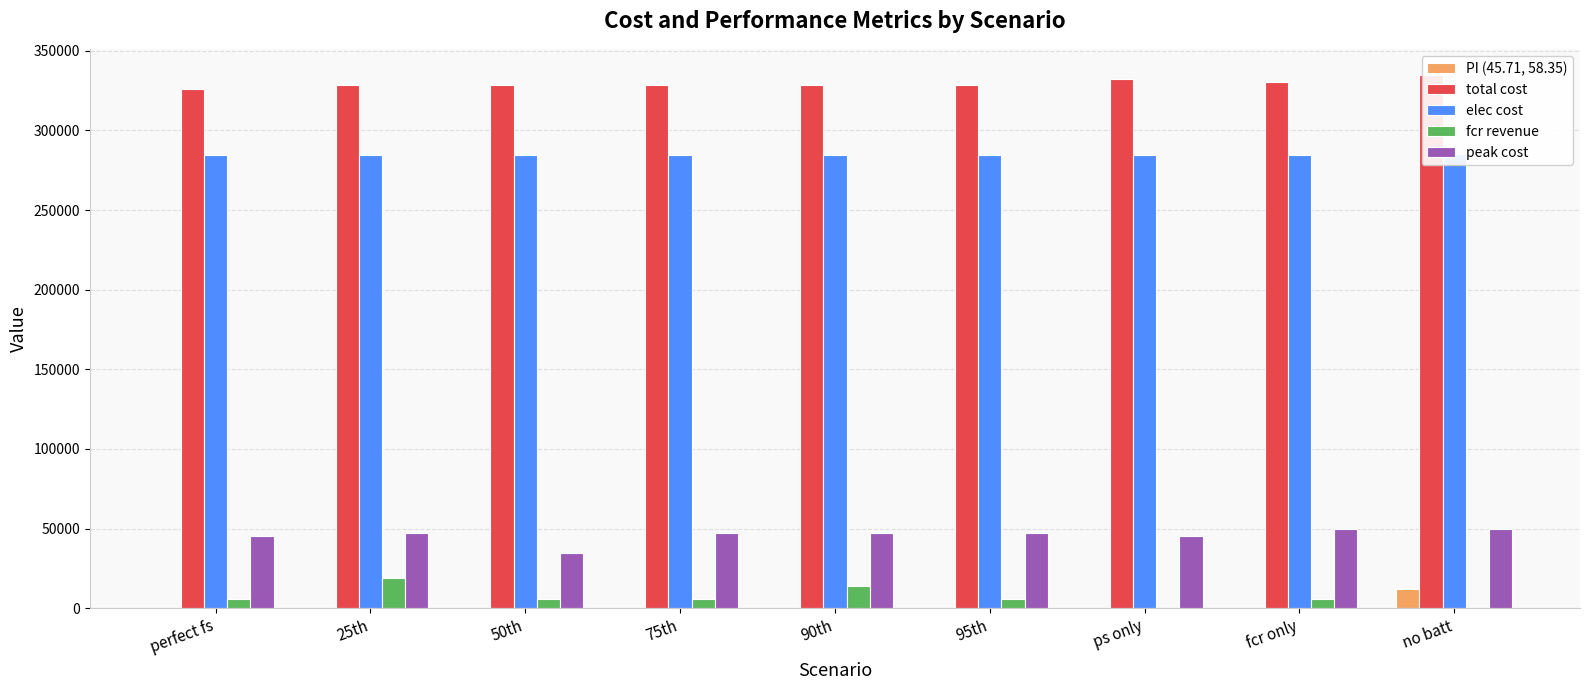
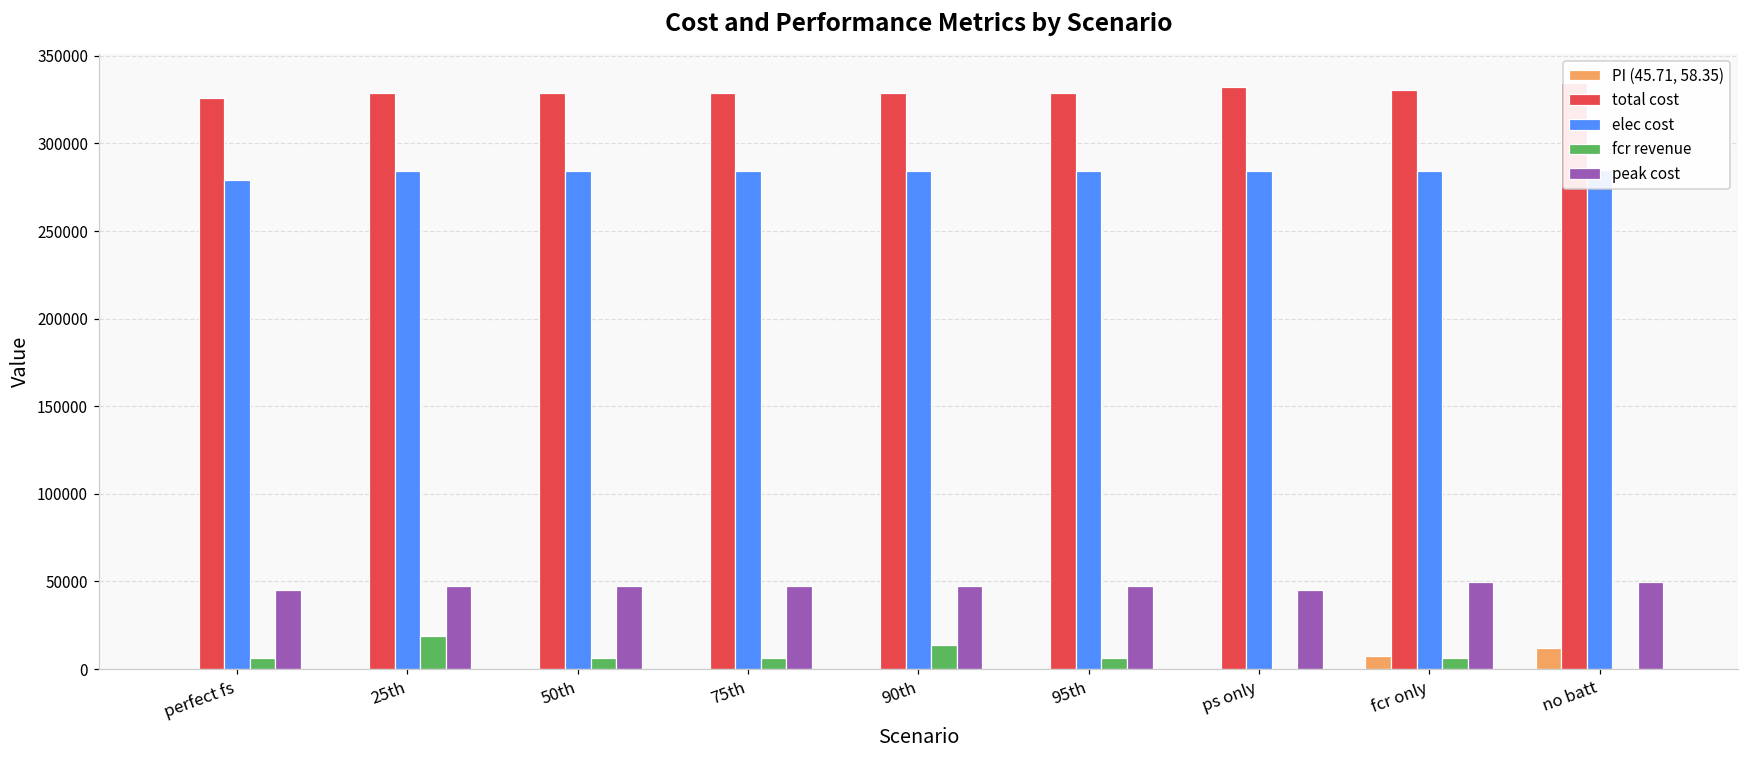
elec cost, perfect fs: 284000 -> 279000
peak cost, 50th: 34000 -> 47000
PI (45.71, 58.35), fcr only: 0 -> 8000
